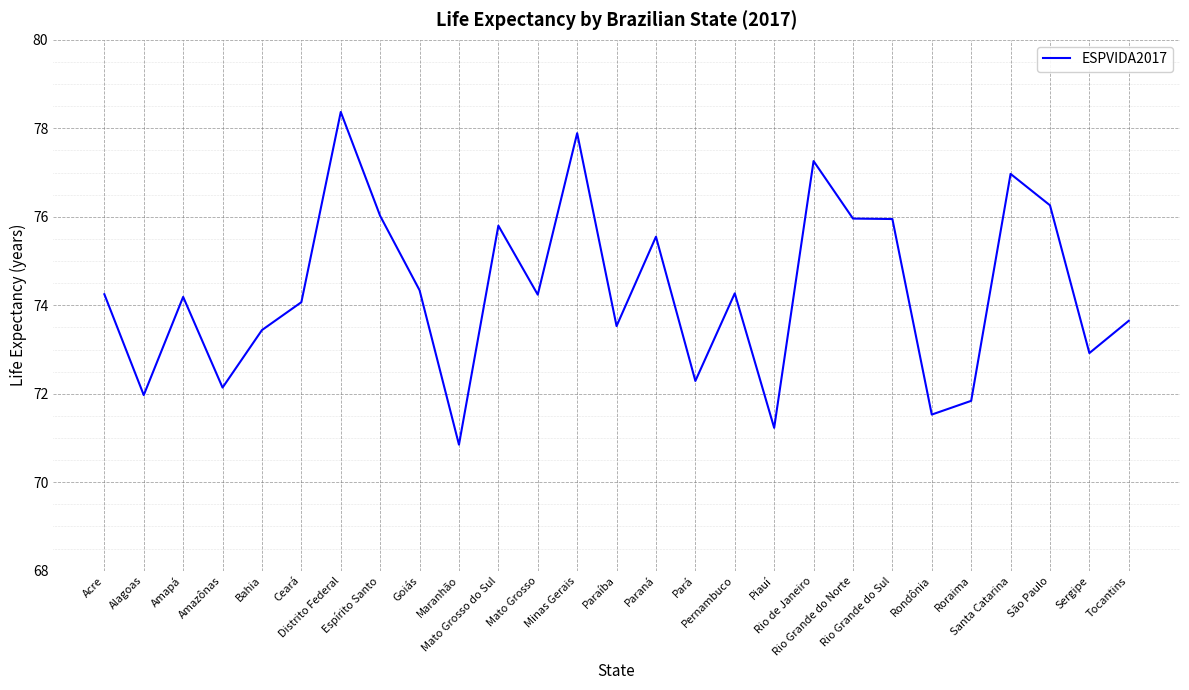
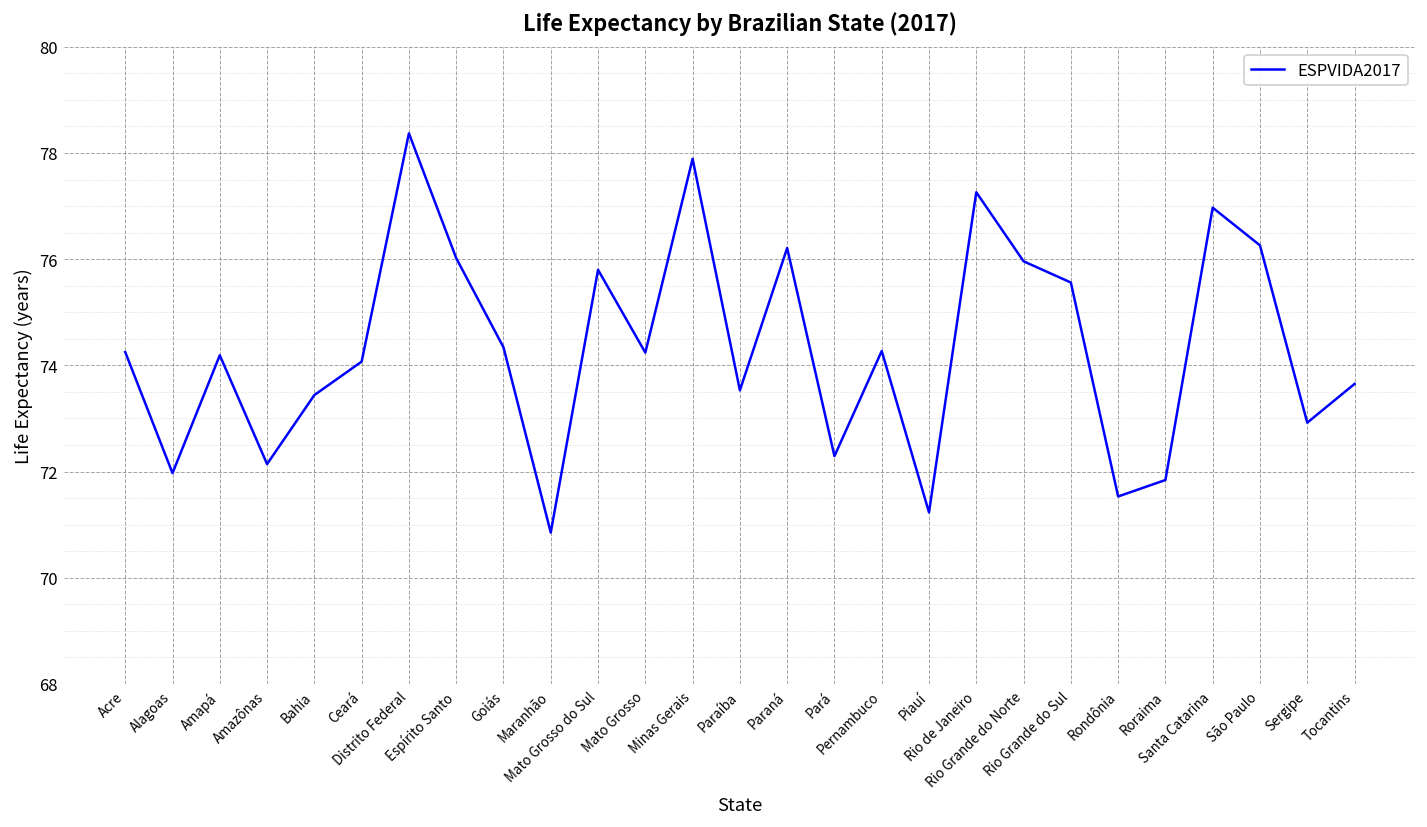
Paraná: 75.6 -> 76.2
Rio Grande do Sul: 76.0 -> 75.6
